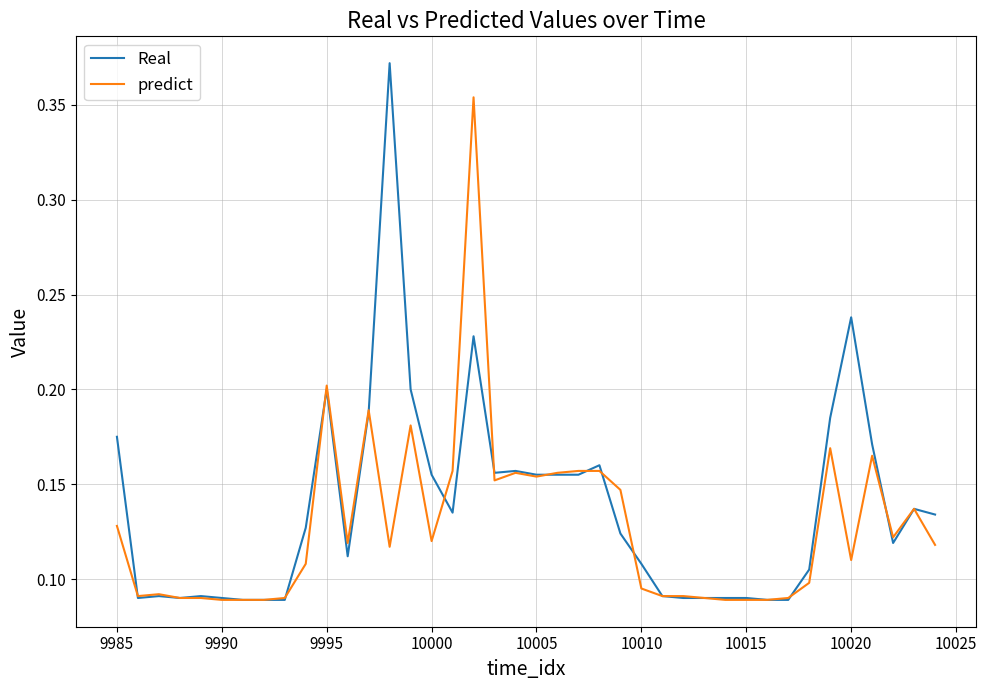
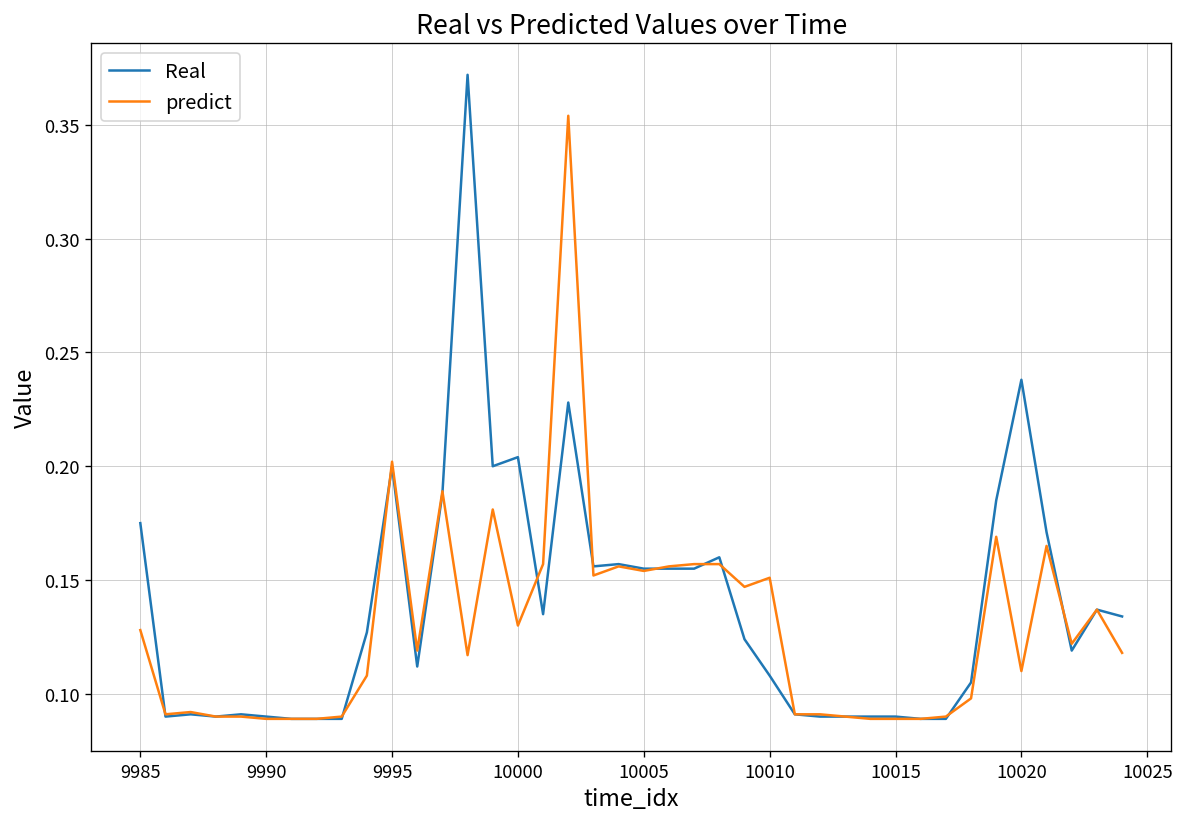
Real, 10000: 0.155 -> 0.204
predict, 10000: 0.12 -> 0.13
predict, 10010: 0.095 -> 0.151
